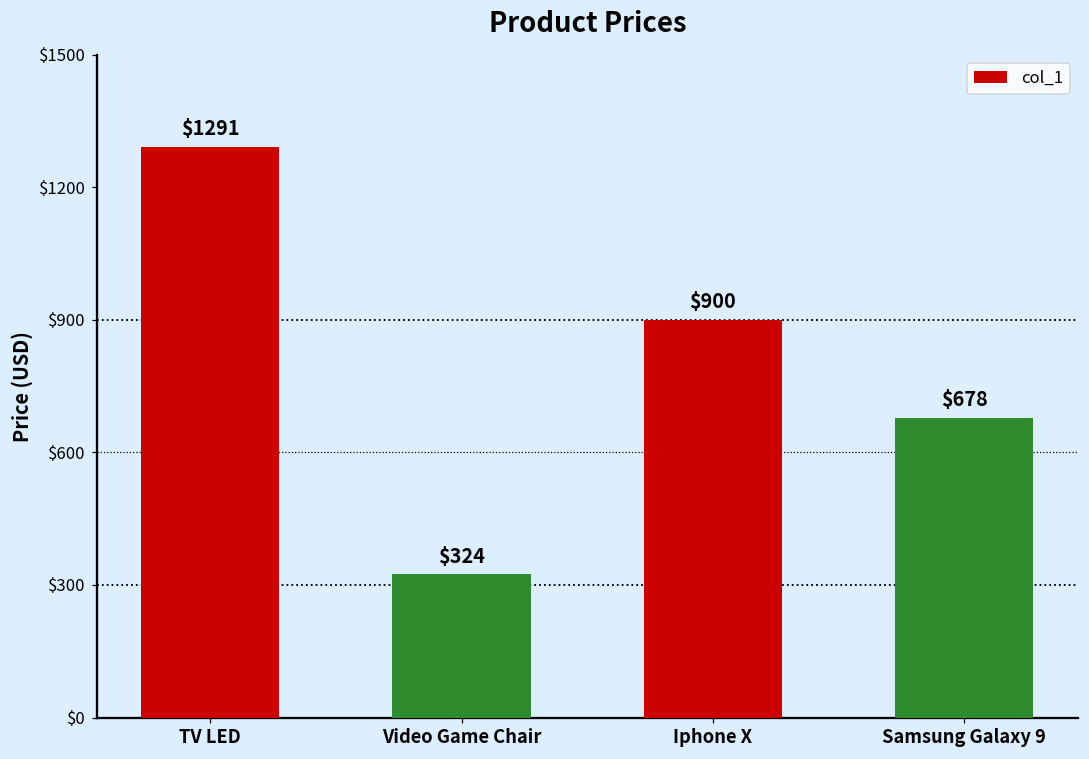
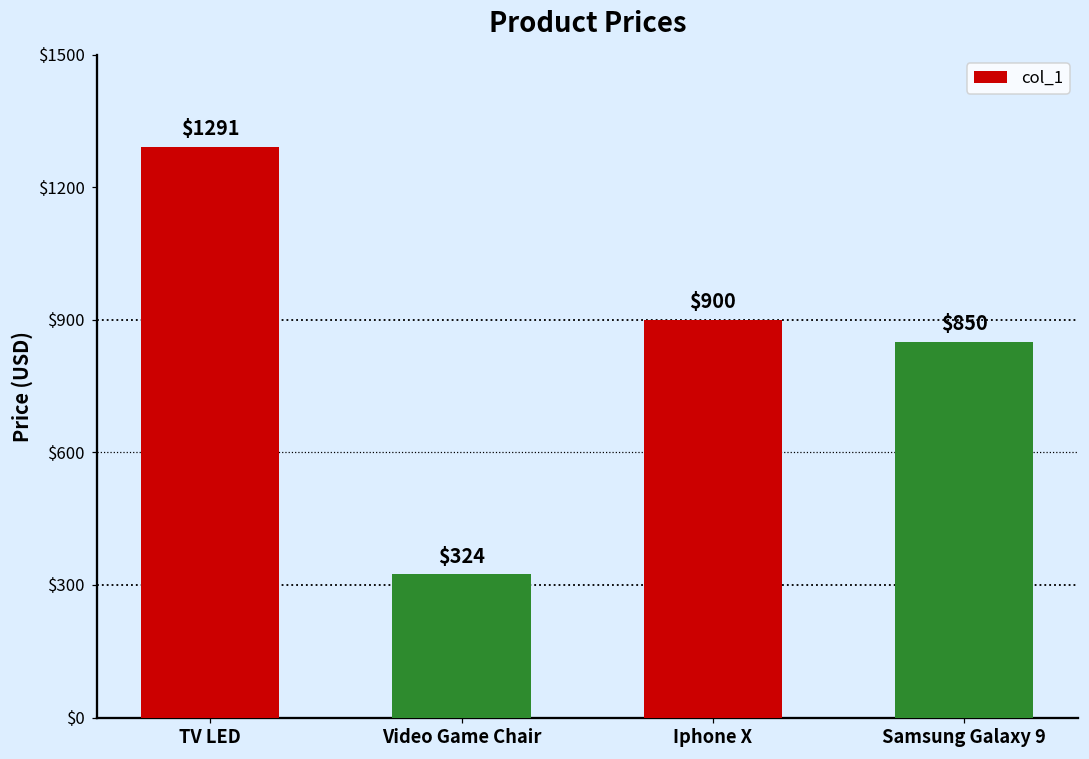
Samsung Galaxy 9: $678 -> $850
